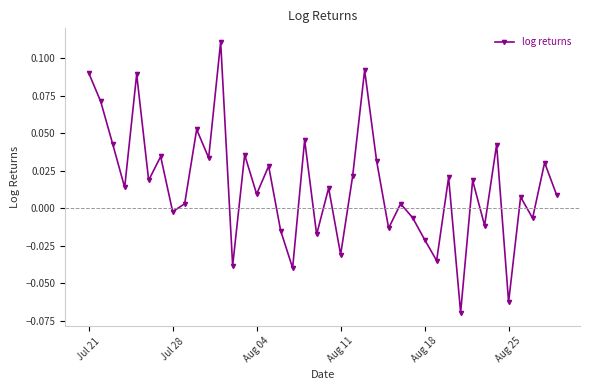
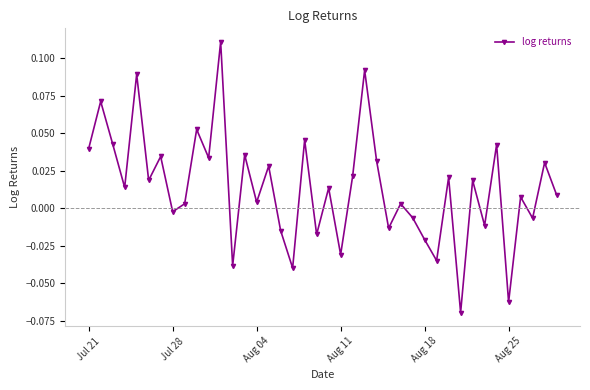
Jul 21: 0.090 -> 0.040
Aug 04: 0.009 -> 0.004
